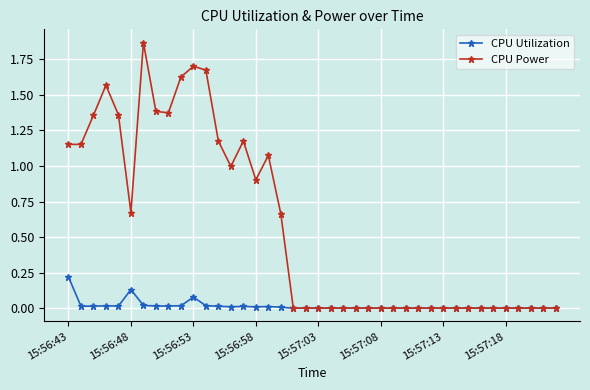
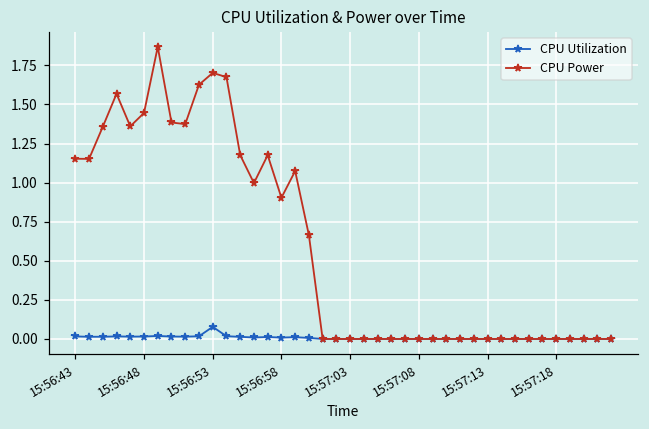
CPU Utilization, 15:56:43: 0.22 -> 0.02
CPU Utilization, 15:56:48: 0.13 -> 0.02
CPU Power, 15:56:48: 0.67 -> 1.45
